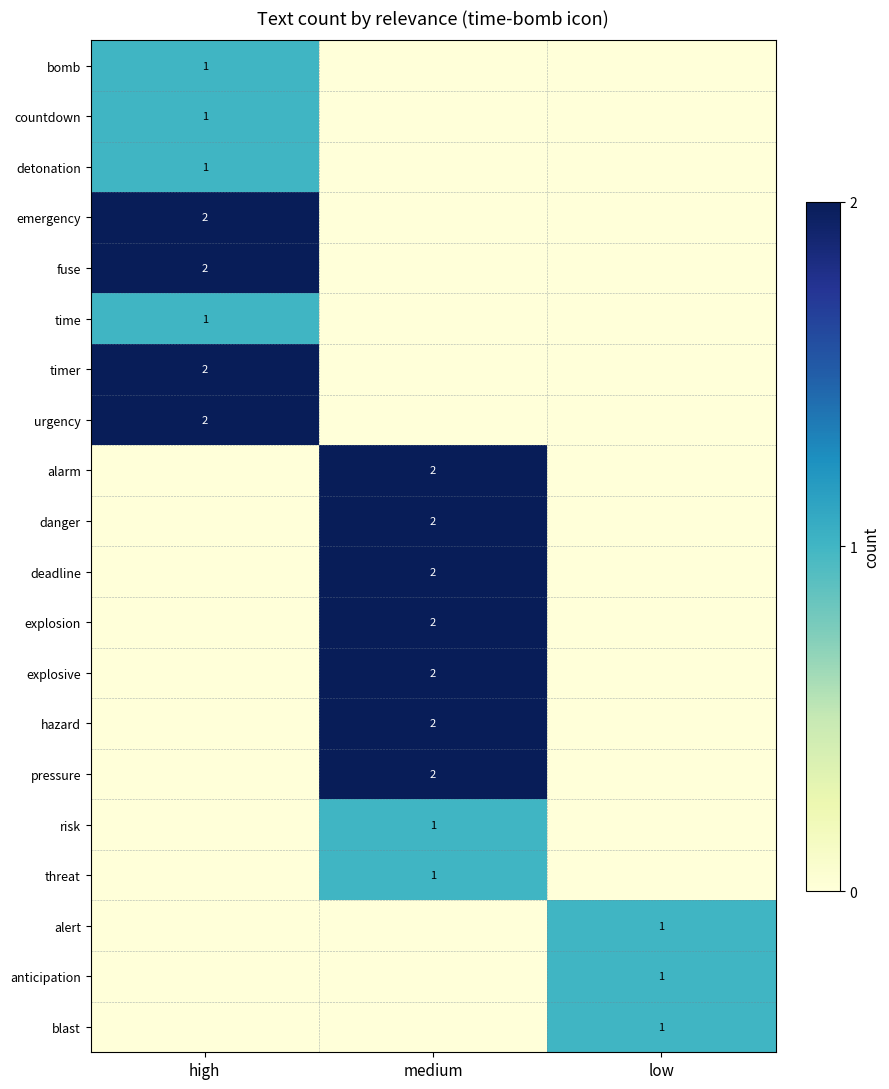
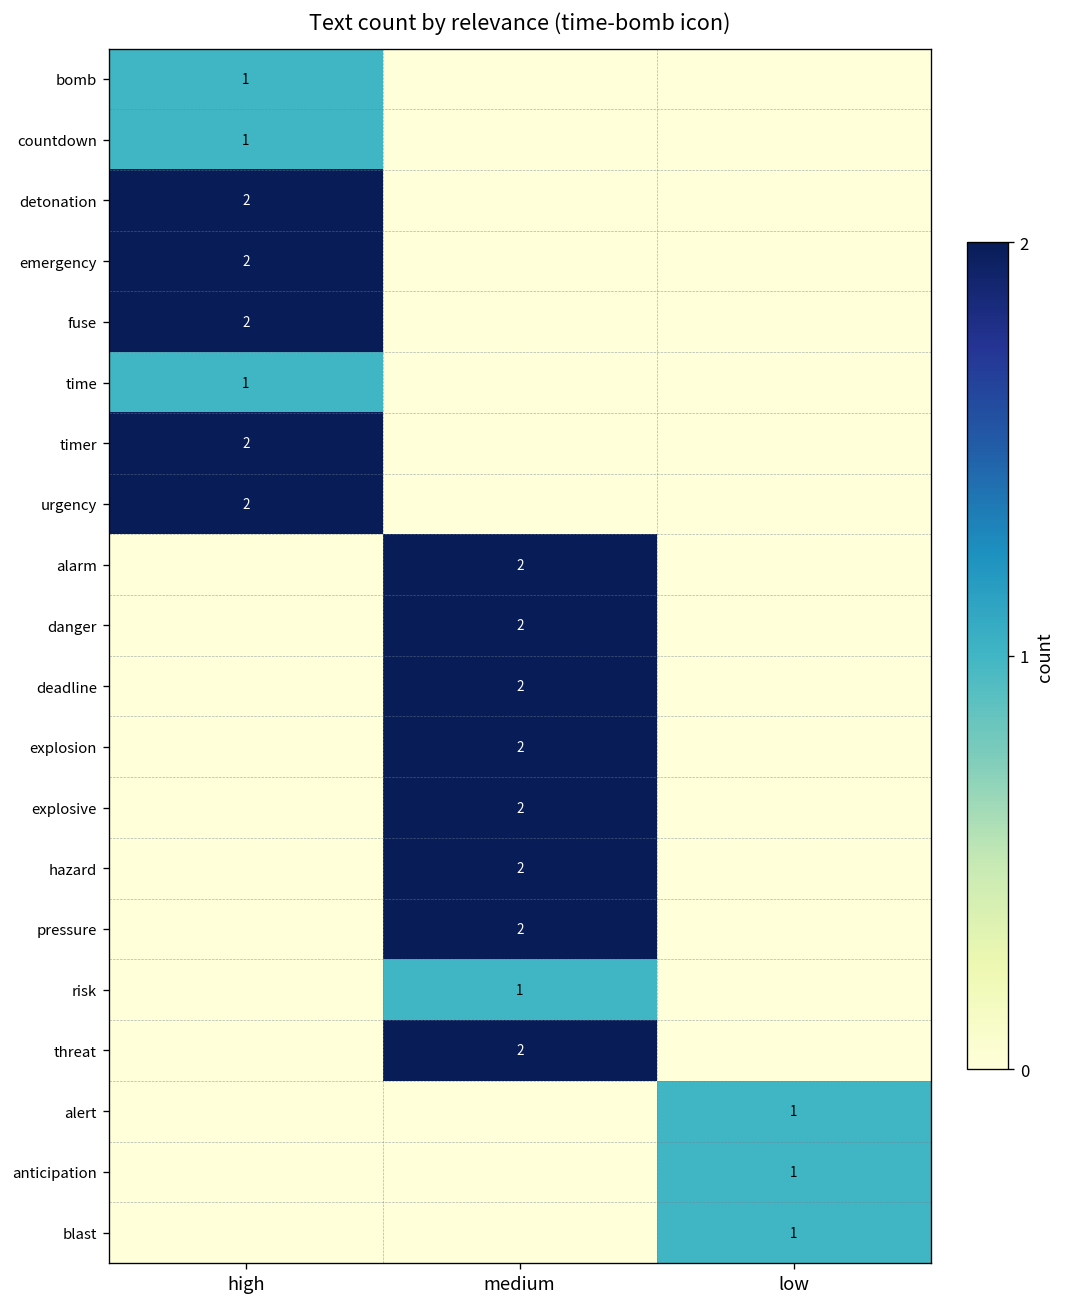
detonation, high: 1 -> 2
threat, medium: 1 -> 2
